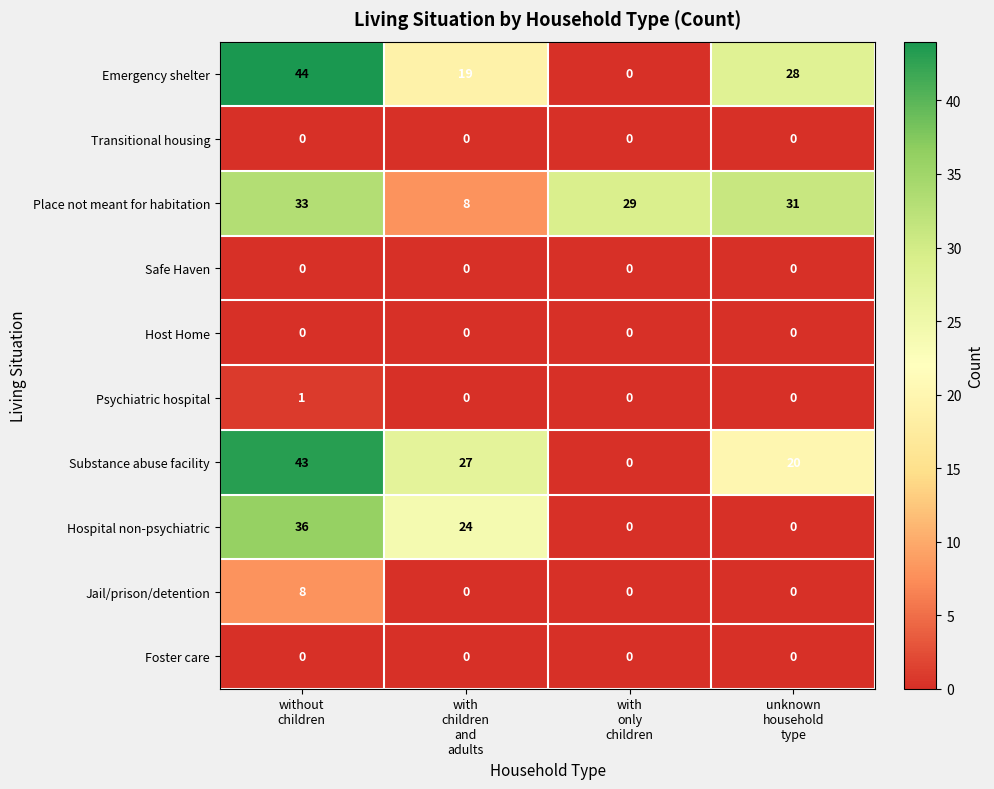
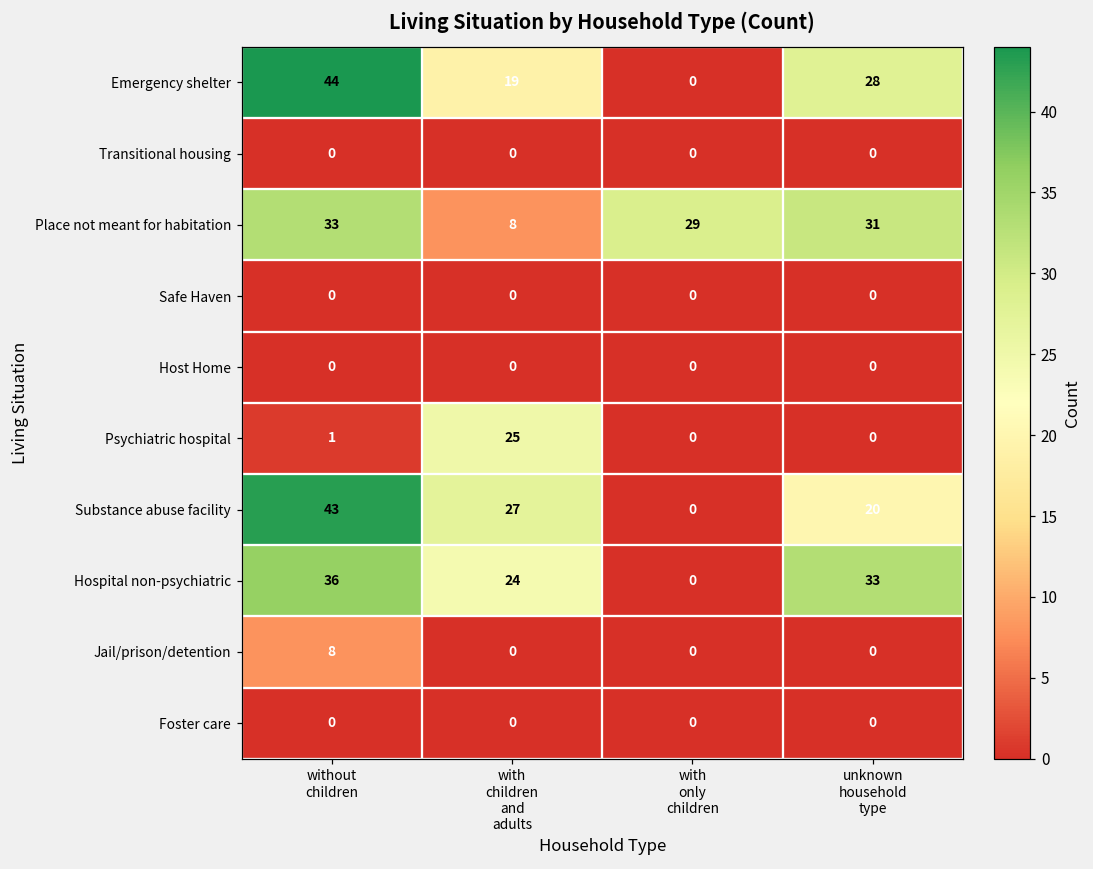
Psychiatric hospital, with children and adults: 0 -> 25
Hospital non-psychiatric, unknown household type: 0 -> 33
